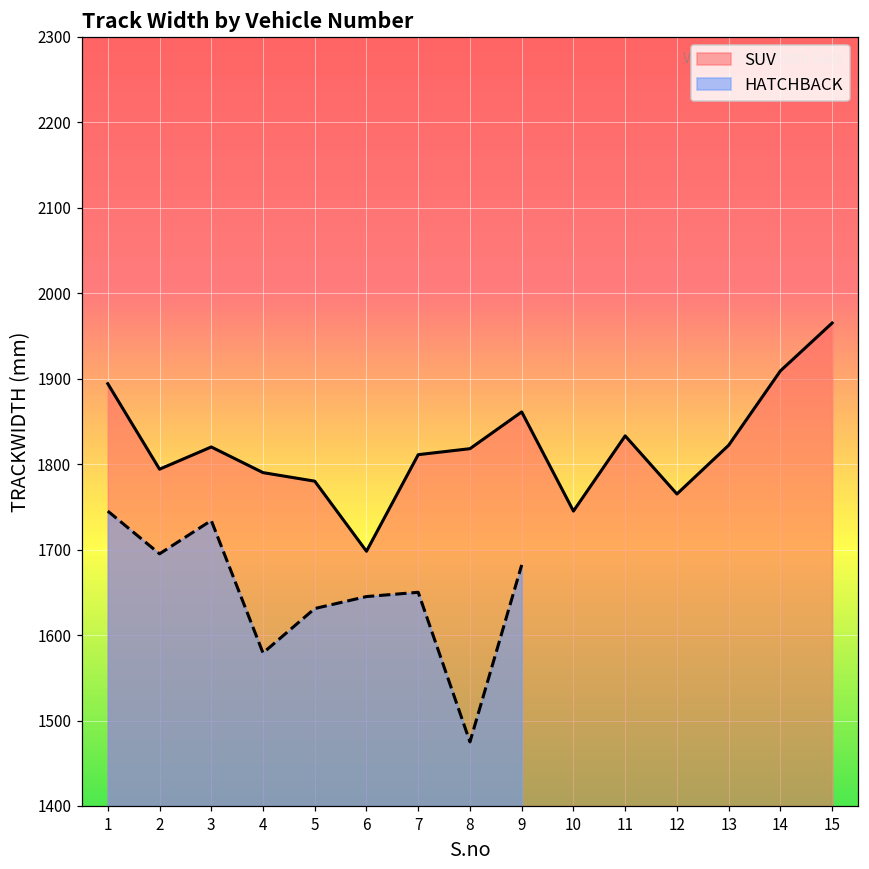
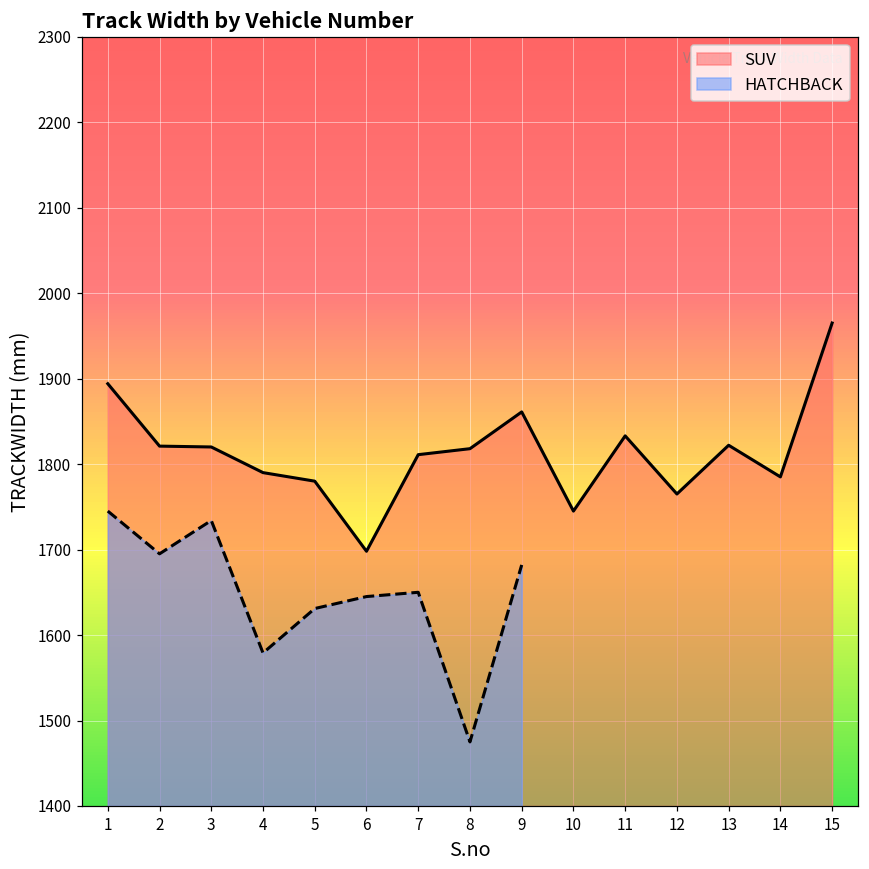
SUV, 2: 1790 -> 1820
SUV, 14: 1910 -> 1790
